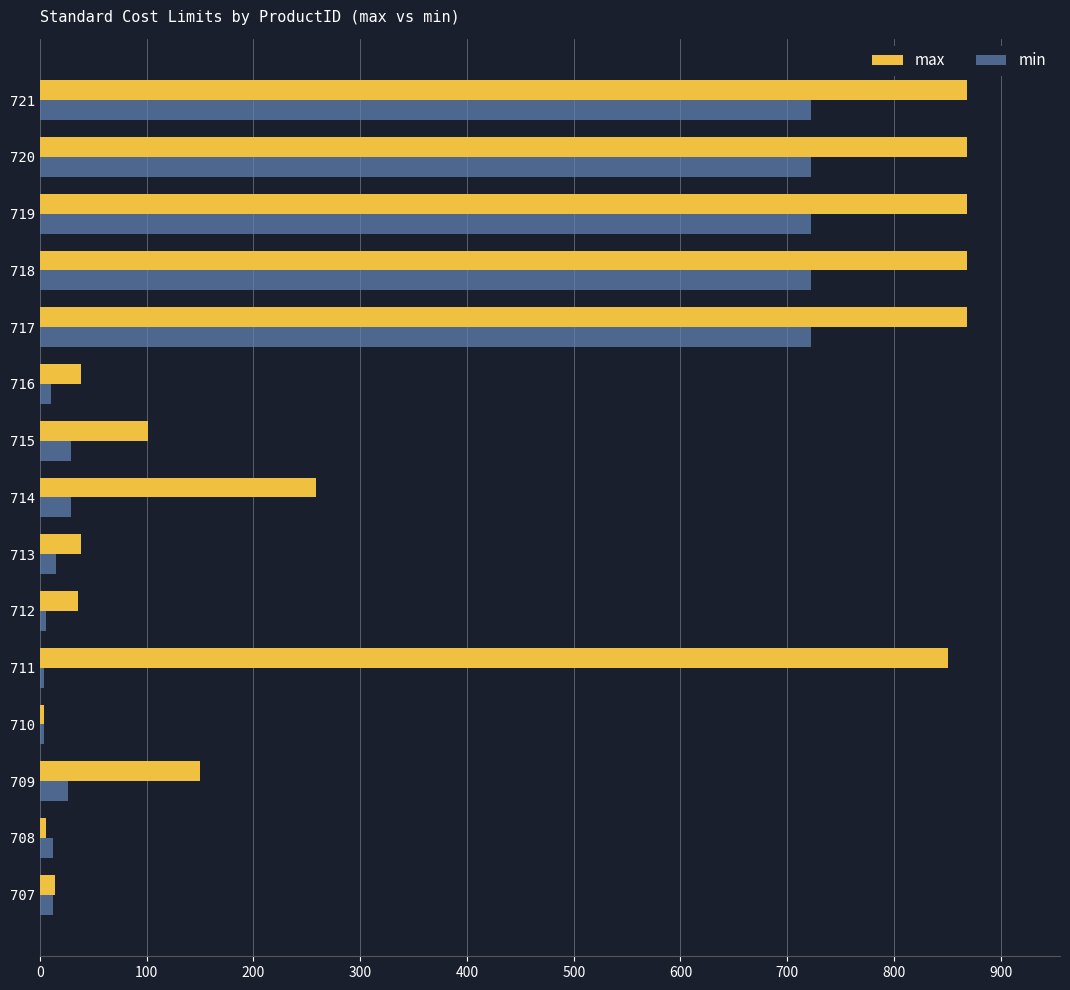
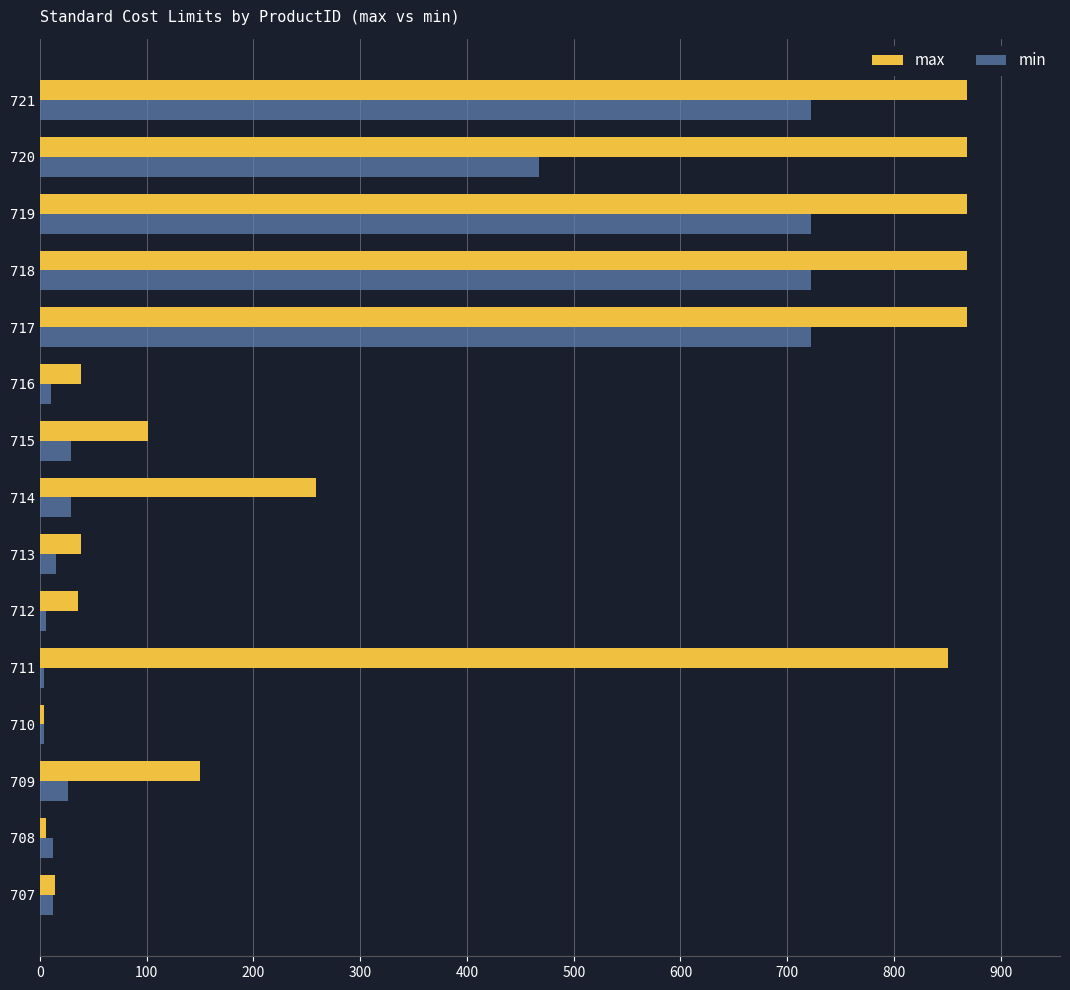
min, 720: 722 -> 467
